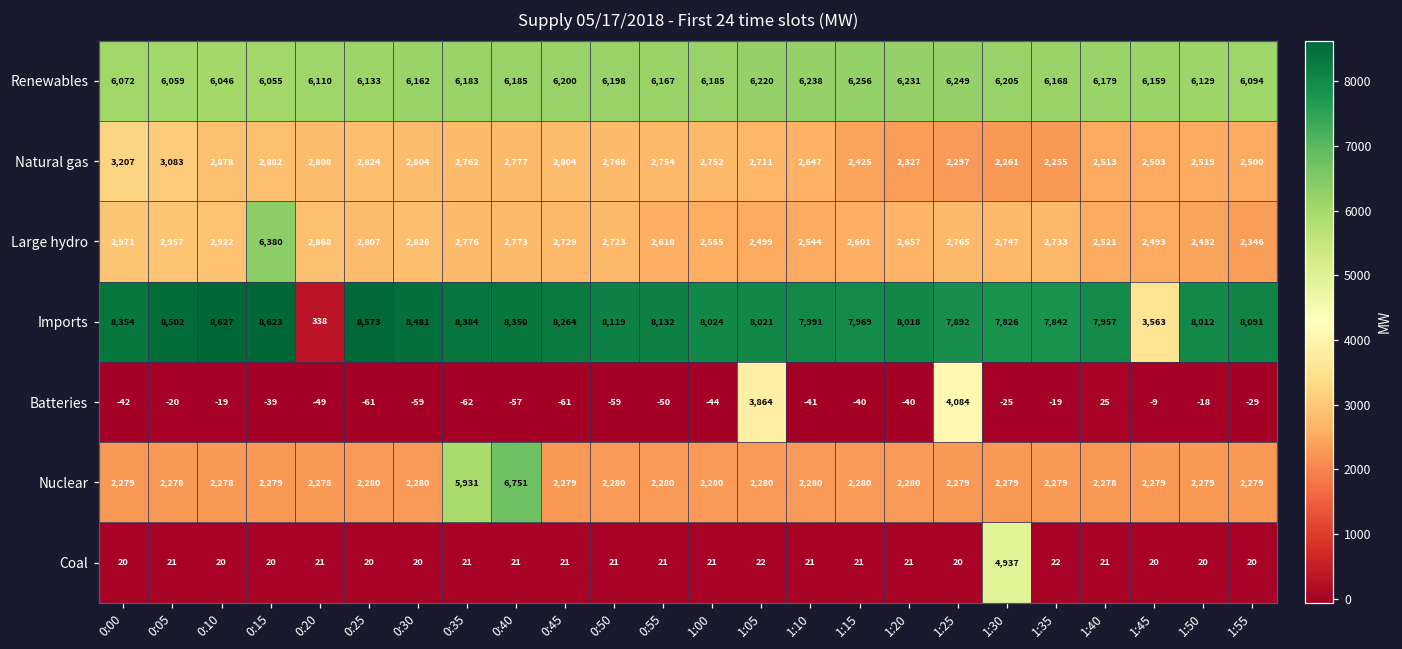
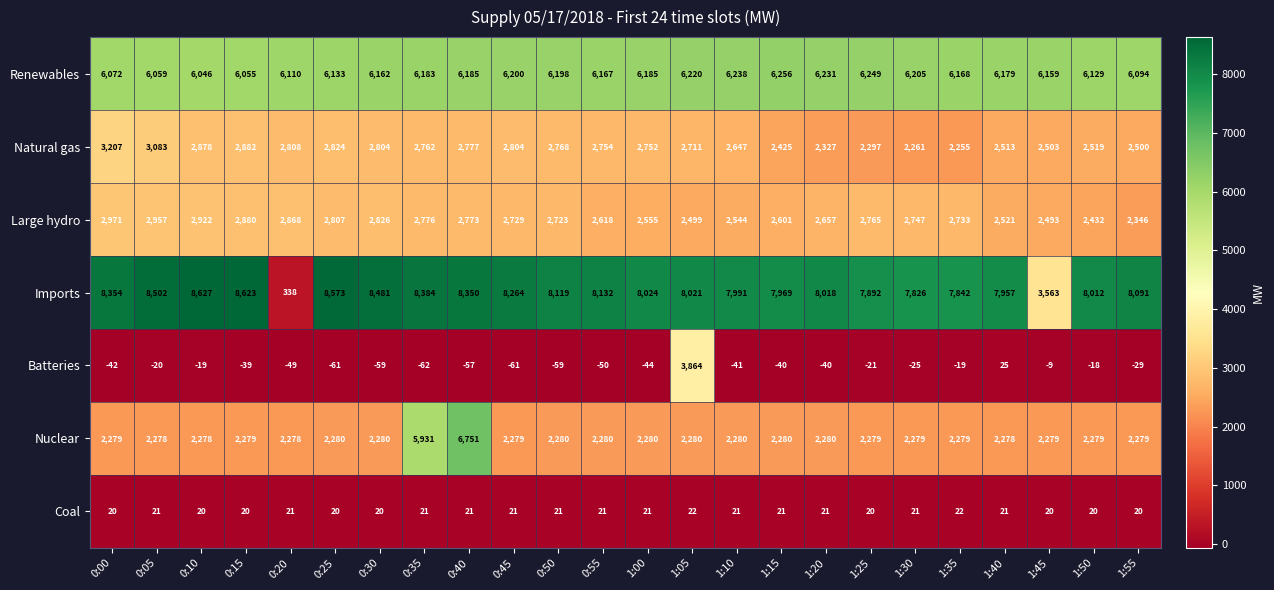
Large hydro, 0:15: 6,380 -> 2,880
Batteries, 1:25: 4,084 -> -21
Coal, 1:30: 4,937 -> 21
